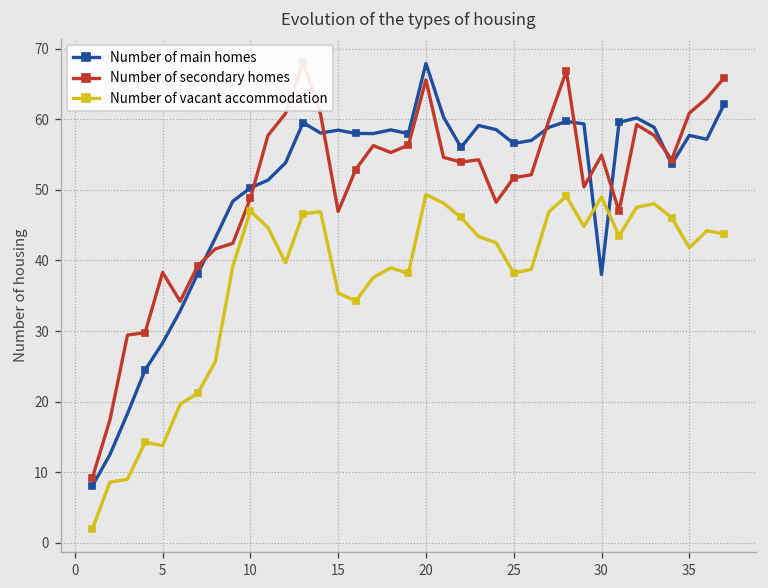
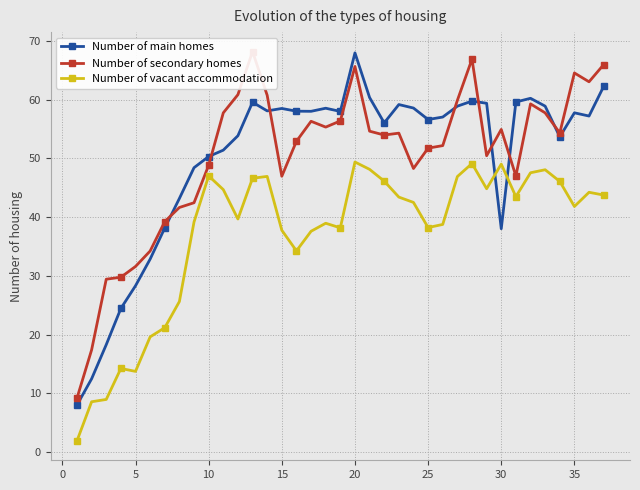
Number of secondary homes, 5: 38 -> 32
Number of vacant accommodation, 15: 35 -> 38
Number of secondary homes, 35: 61 -> 65
